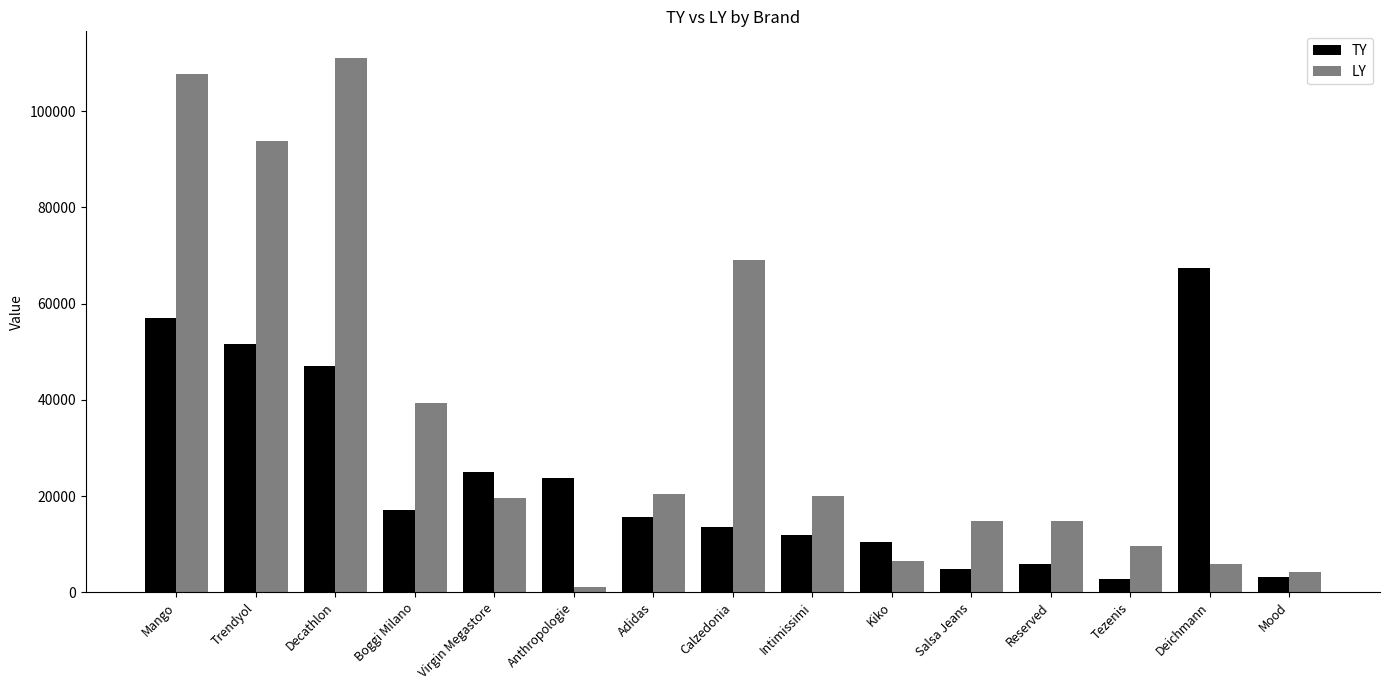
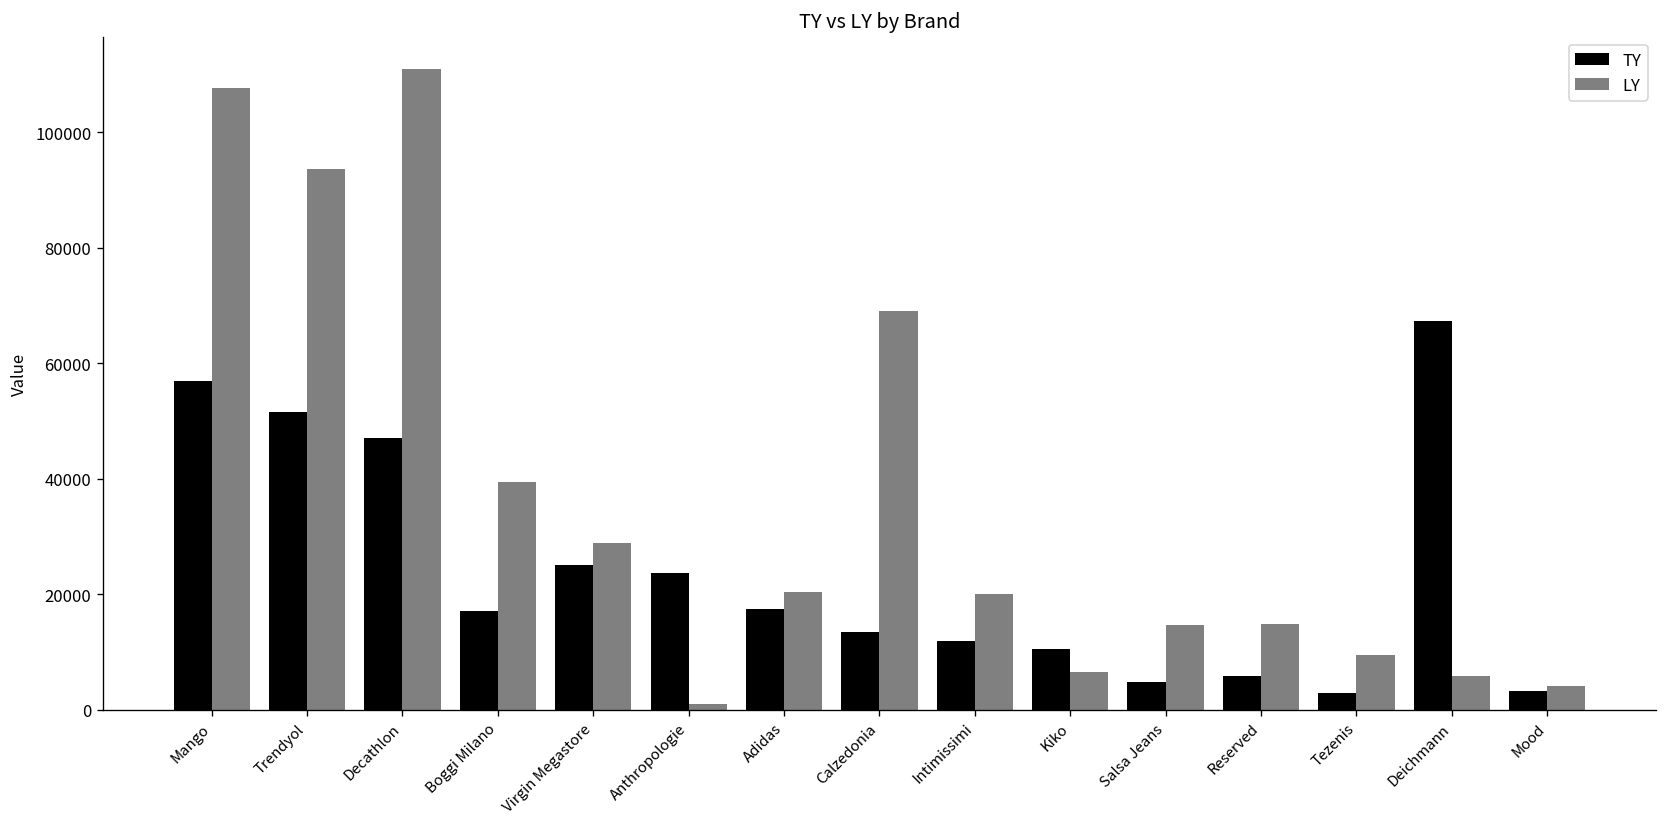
LY, Virgin Megastore: 20000 -> 29000
TY, Adidas: 16000 -> 17000
